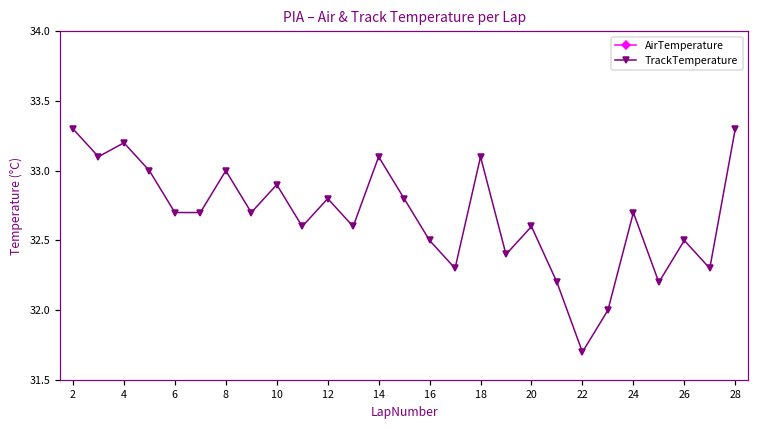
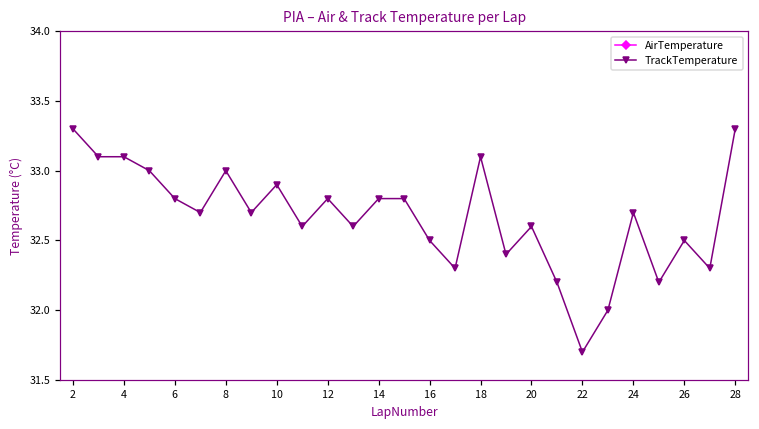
TrackTemperature, 4: 33.2 -> 33.1
TrackTemperature, 6: 32.7 -> 32.8
TrackTemperature, 14: 33.1 -> 32.8
